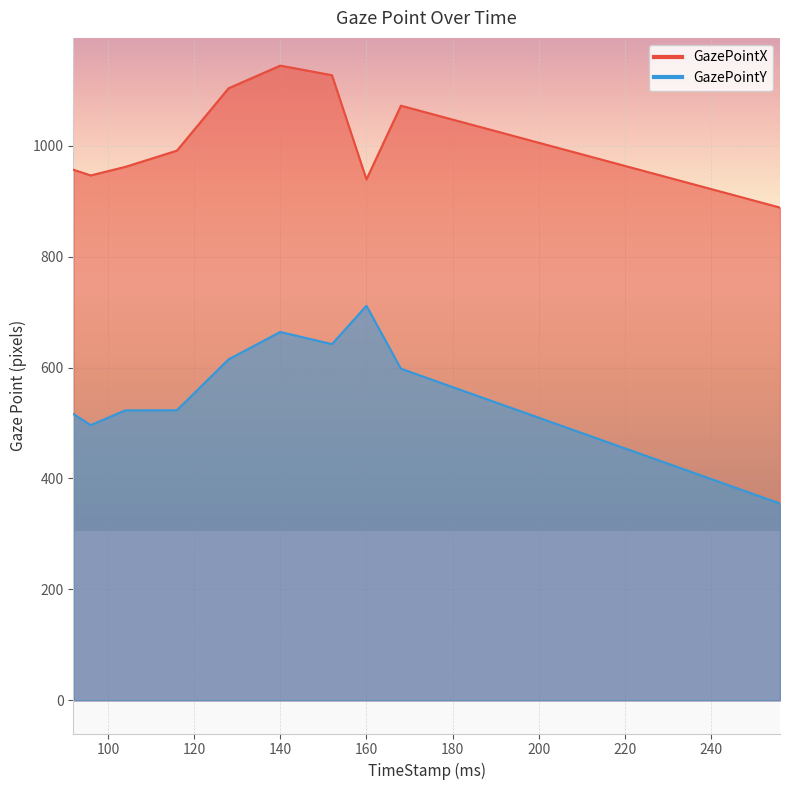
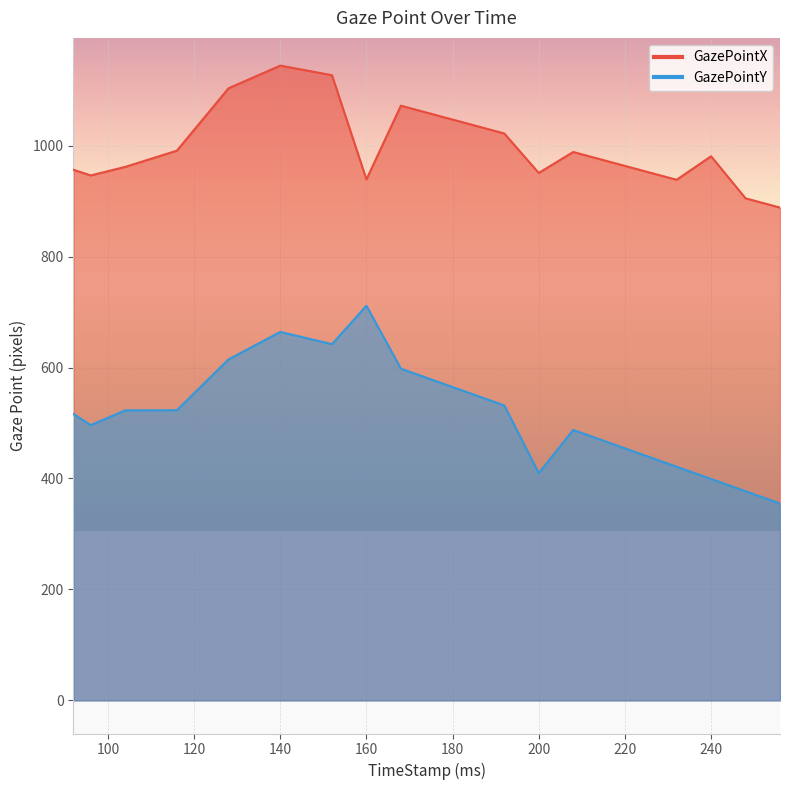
GazePointX, 200: 1010 -> 950
GazePointY, 200: 510 -> 410
GazePointX, 240: 920 -> 980
